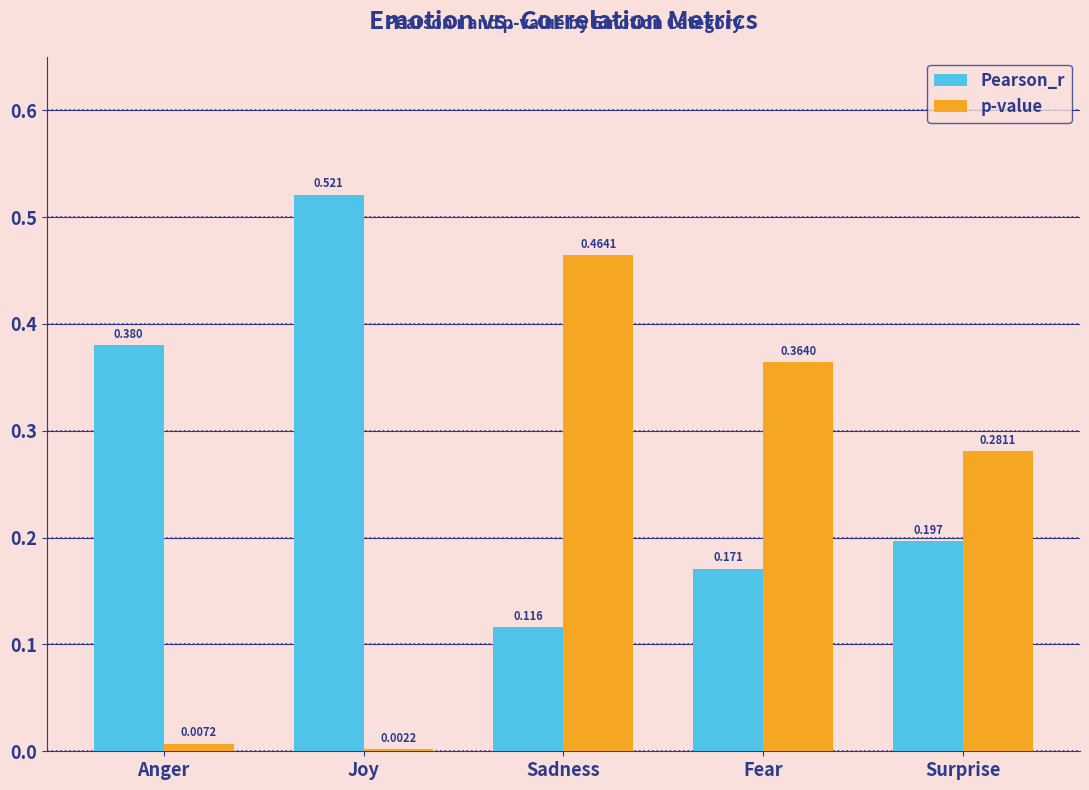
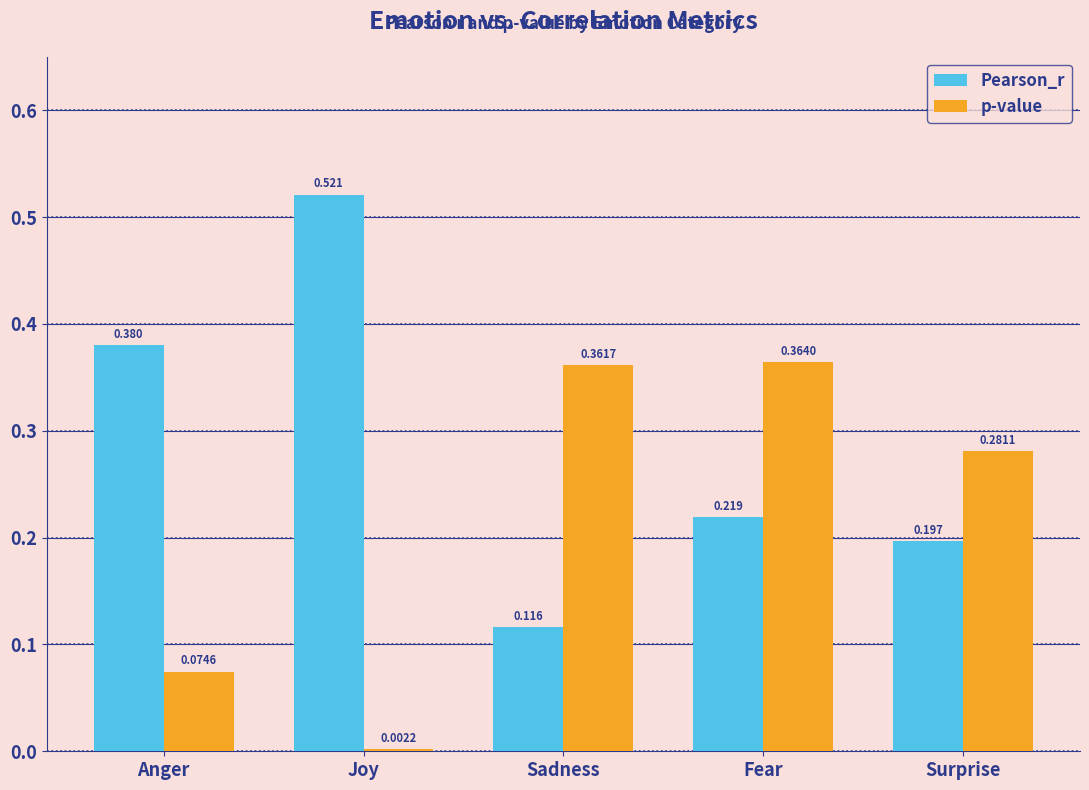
p-value, Anger: 0.0072 -> 0.0746
p-value, Sadness: 0.4641 -> 0.3617
Pearson_r, Fear: 0.171 -> 0.219
